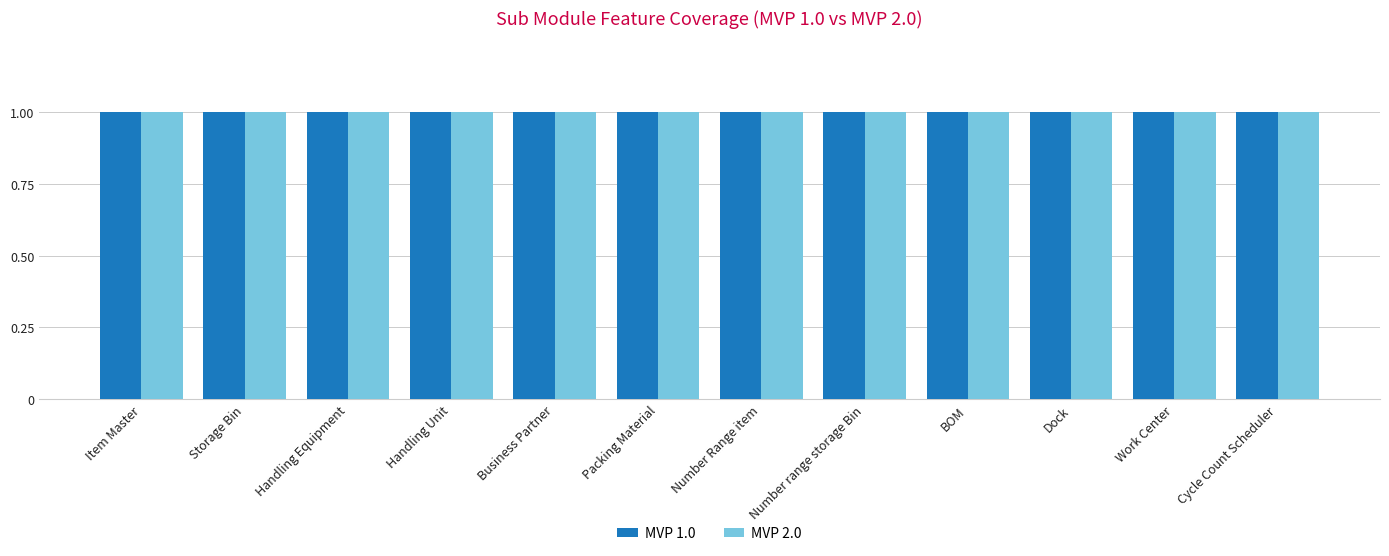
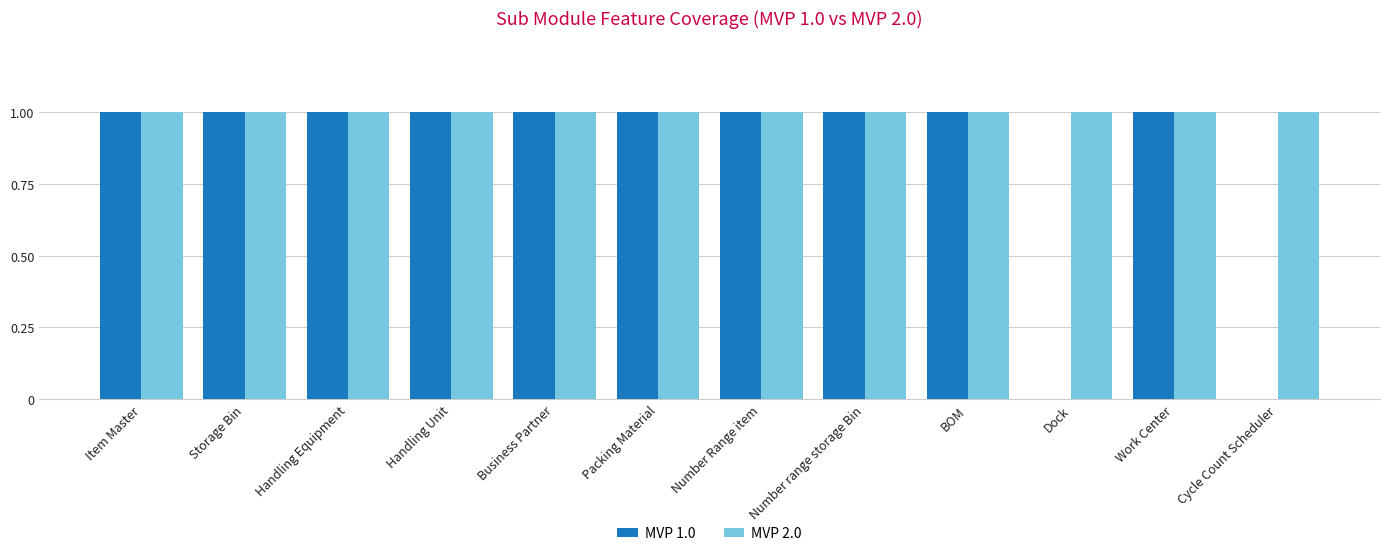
MVP 1.0, Dock: 1 -> 0
MVP 1.0, Cycle Count Scheduler: 1 -> 0
